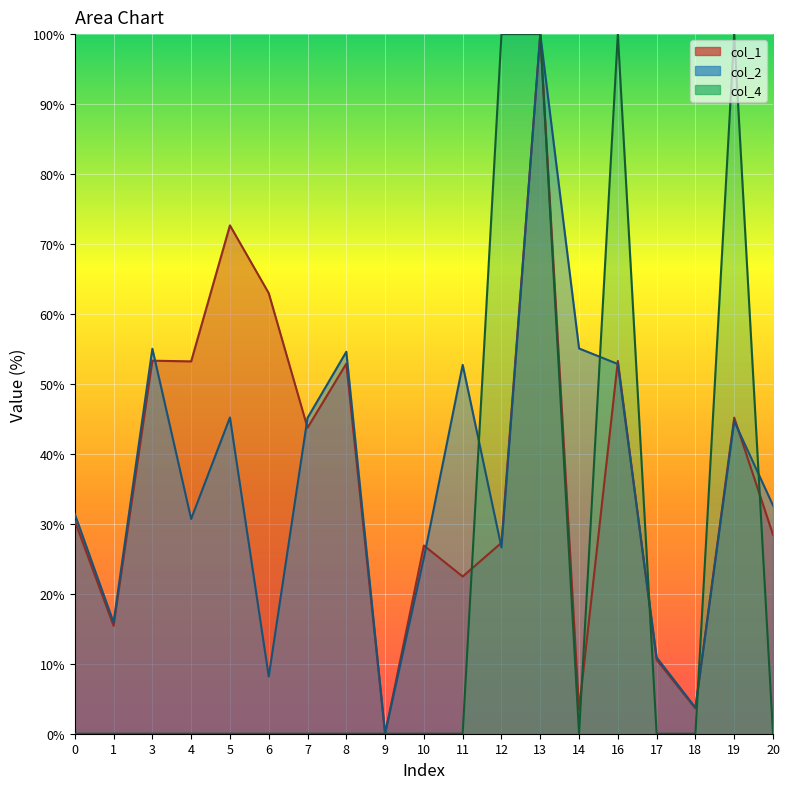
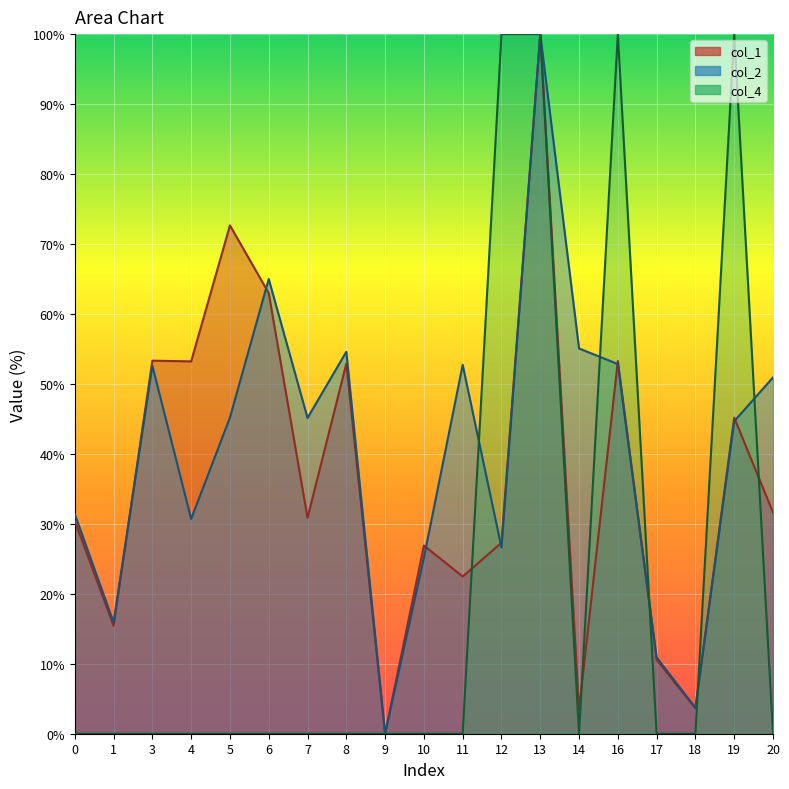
col_2, 3: 55% -> 53%
col_2, 6: 8% -> 65%
col_1, 7: 44% -> 31%
col_1, 20: 28% -> 32%
col_2, 20: 33% -> 51%
